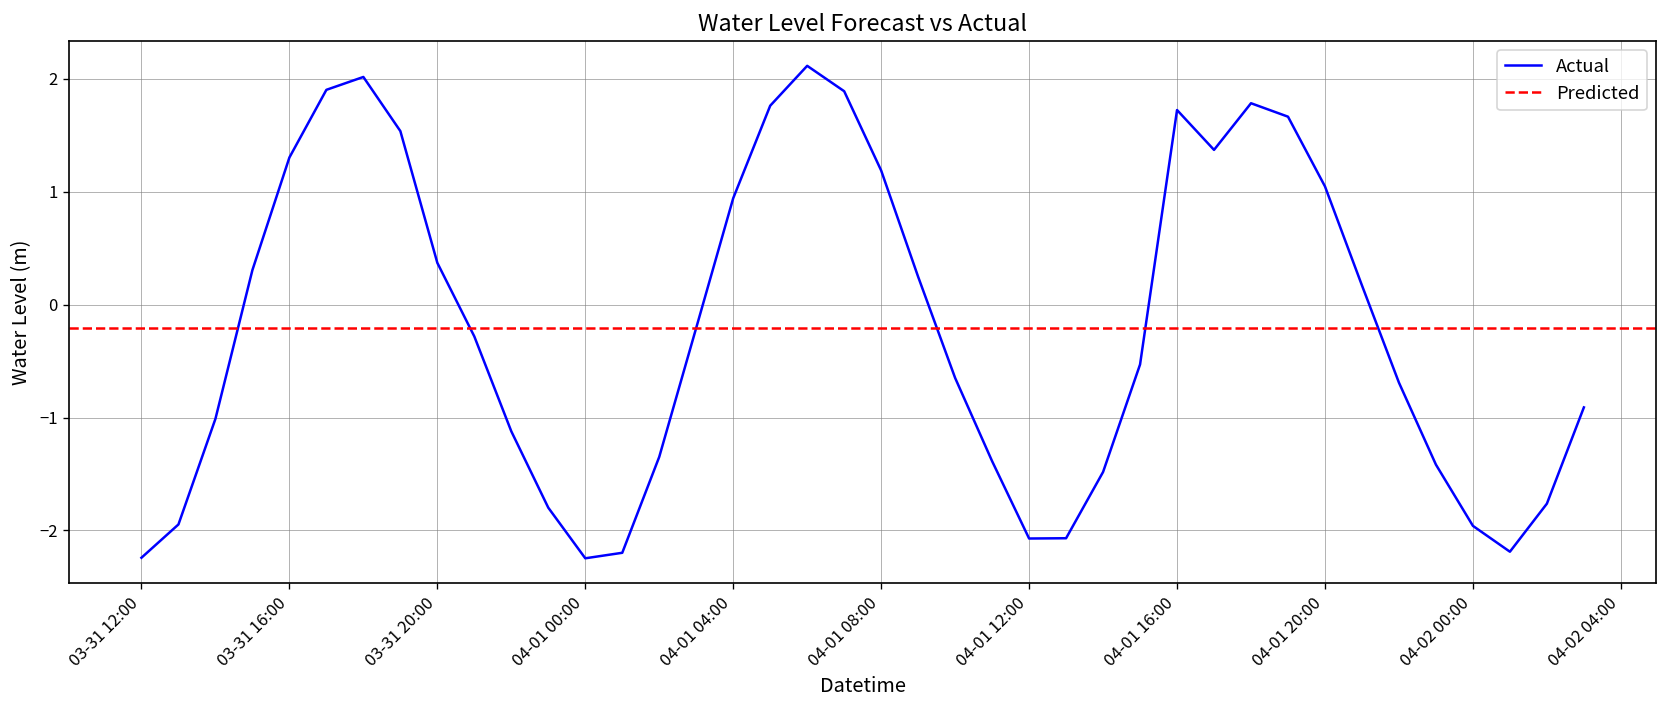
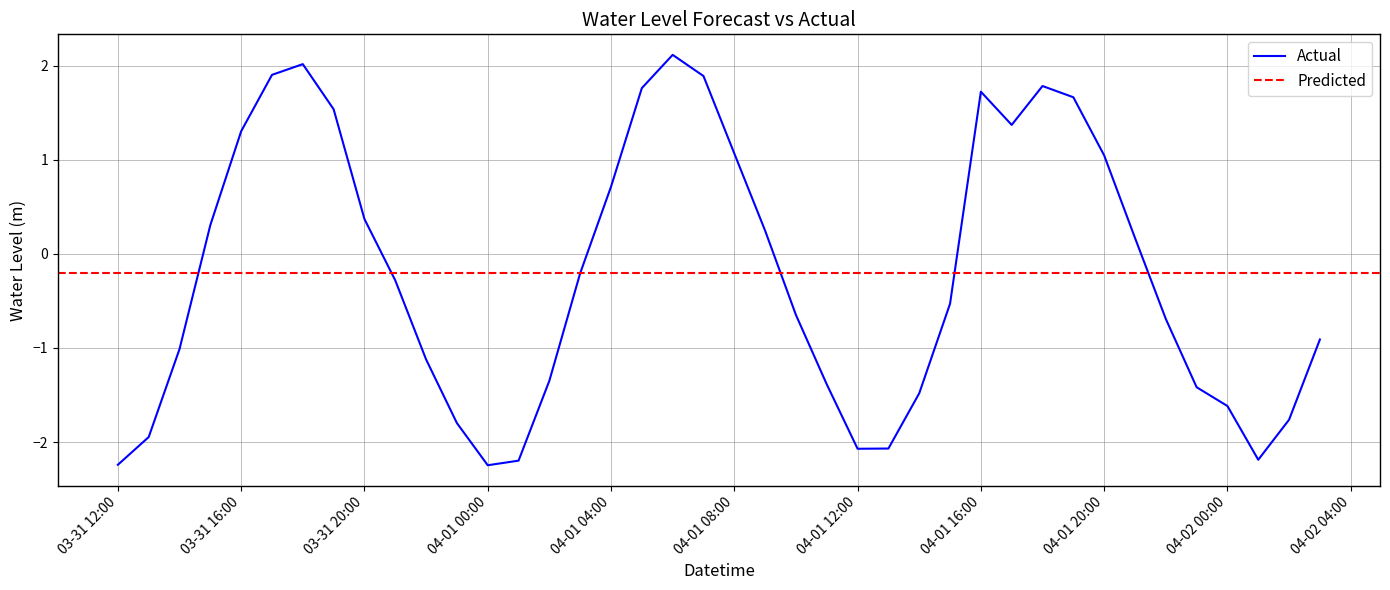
04-01 04:00: 0.9 -> 0.7
04-01 08:00: 1.2 -> 1.1
04-02 00:00: -2.0 -> -1.6
